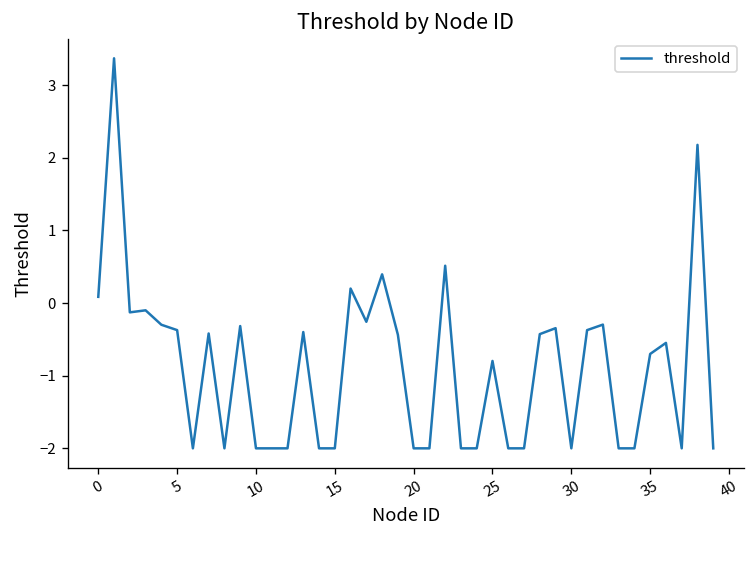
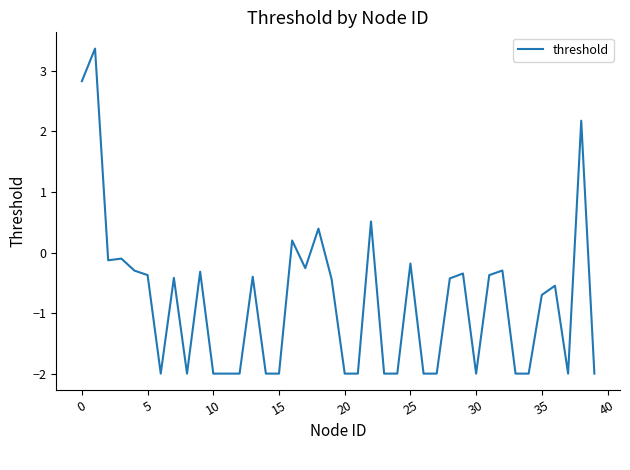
0: 0.1 -> 2.8
25: -0.8 -> -0.2
